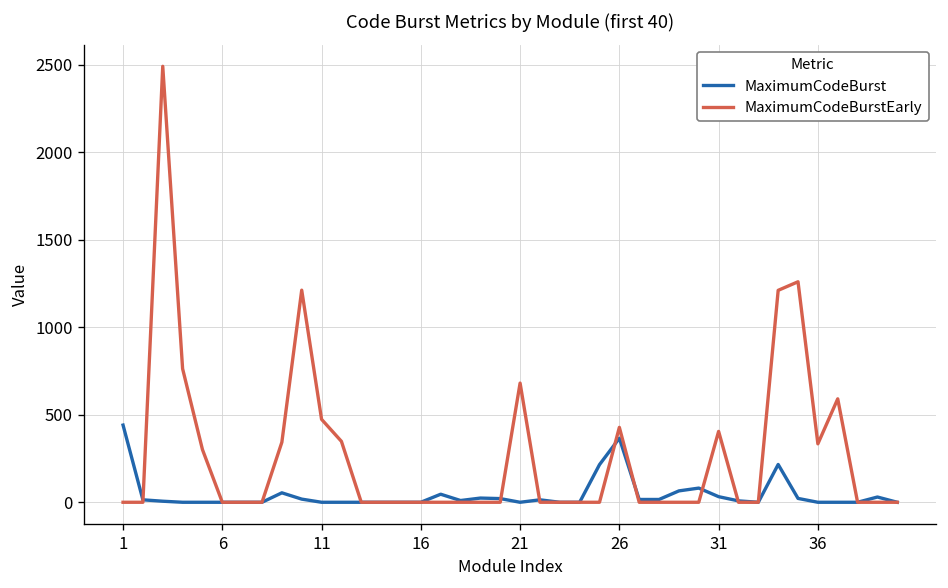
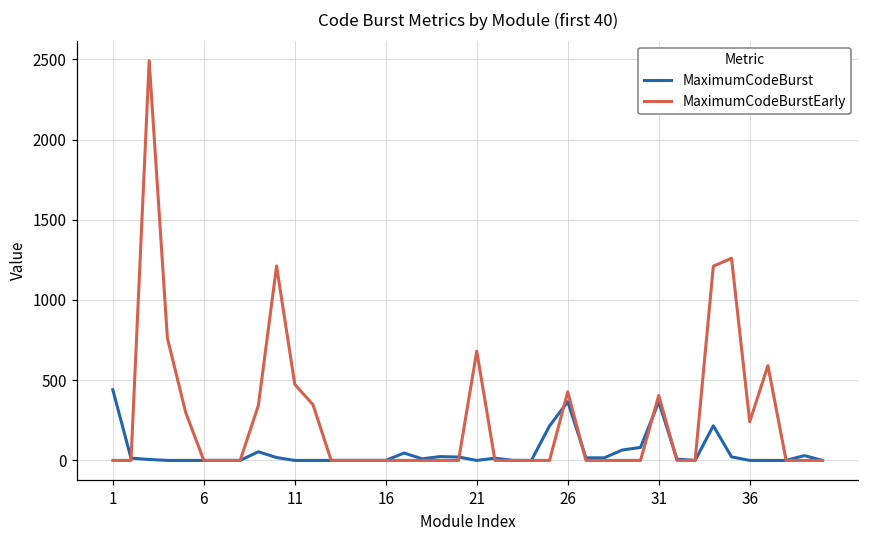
MaximumCodeBurst, 31: 30 -> 370
MaximumCodeBurstEarly, 36: 330 -> 240
